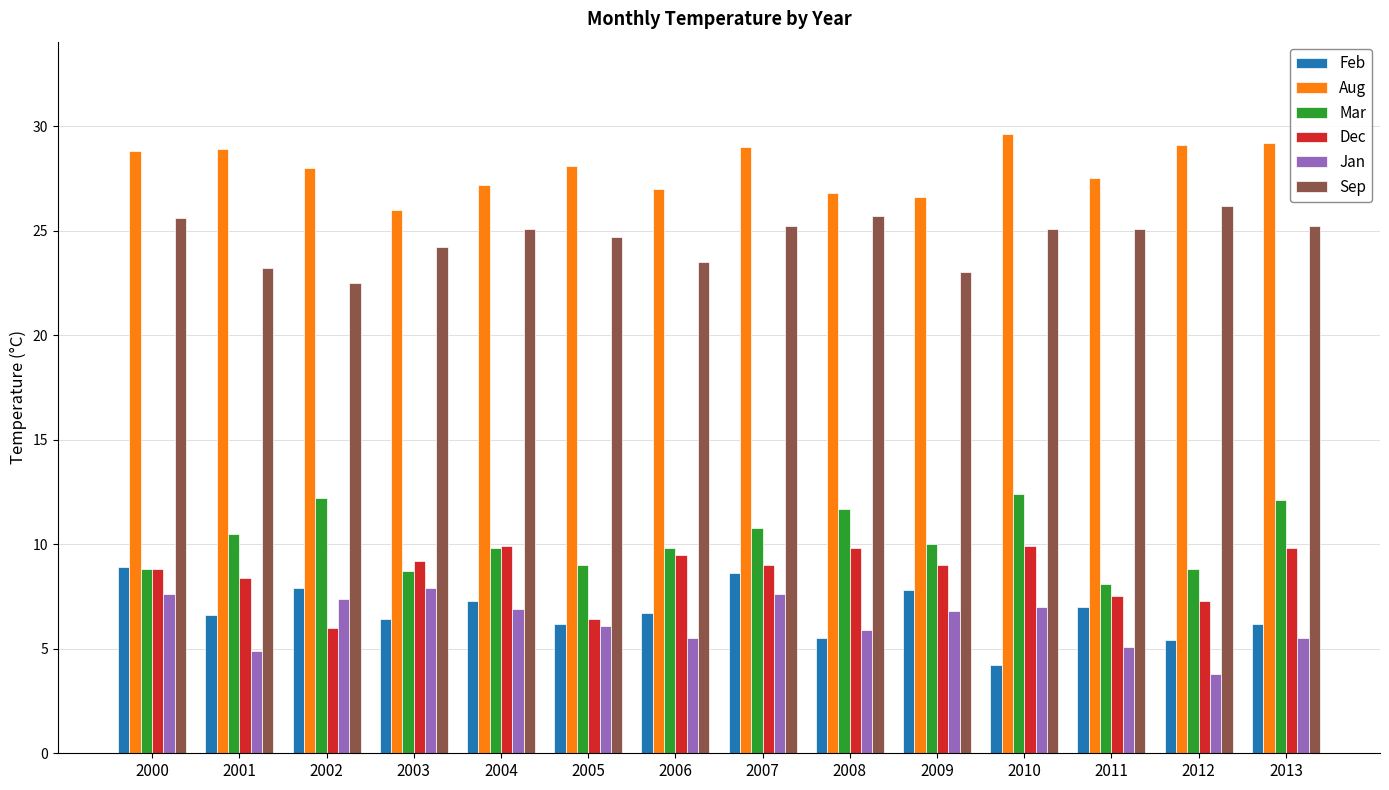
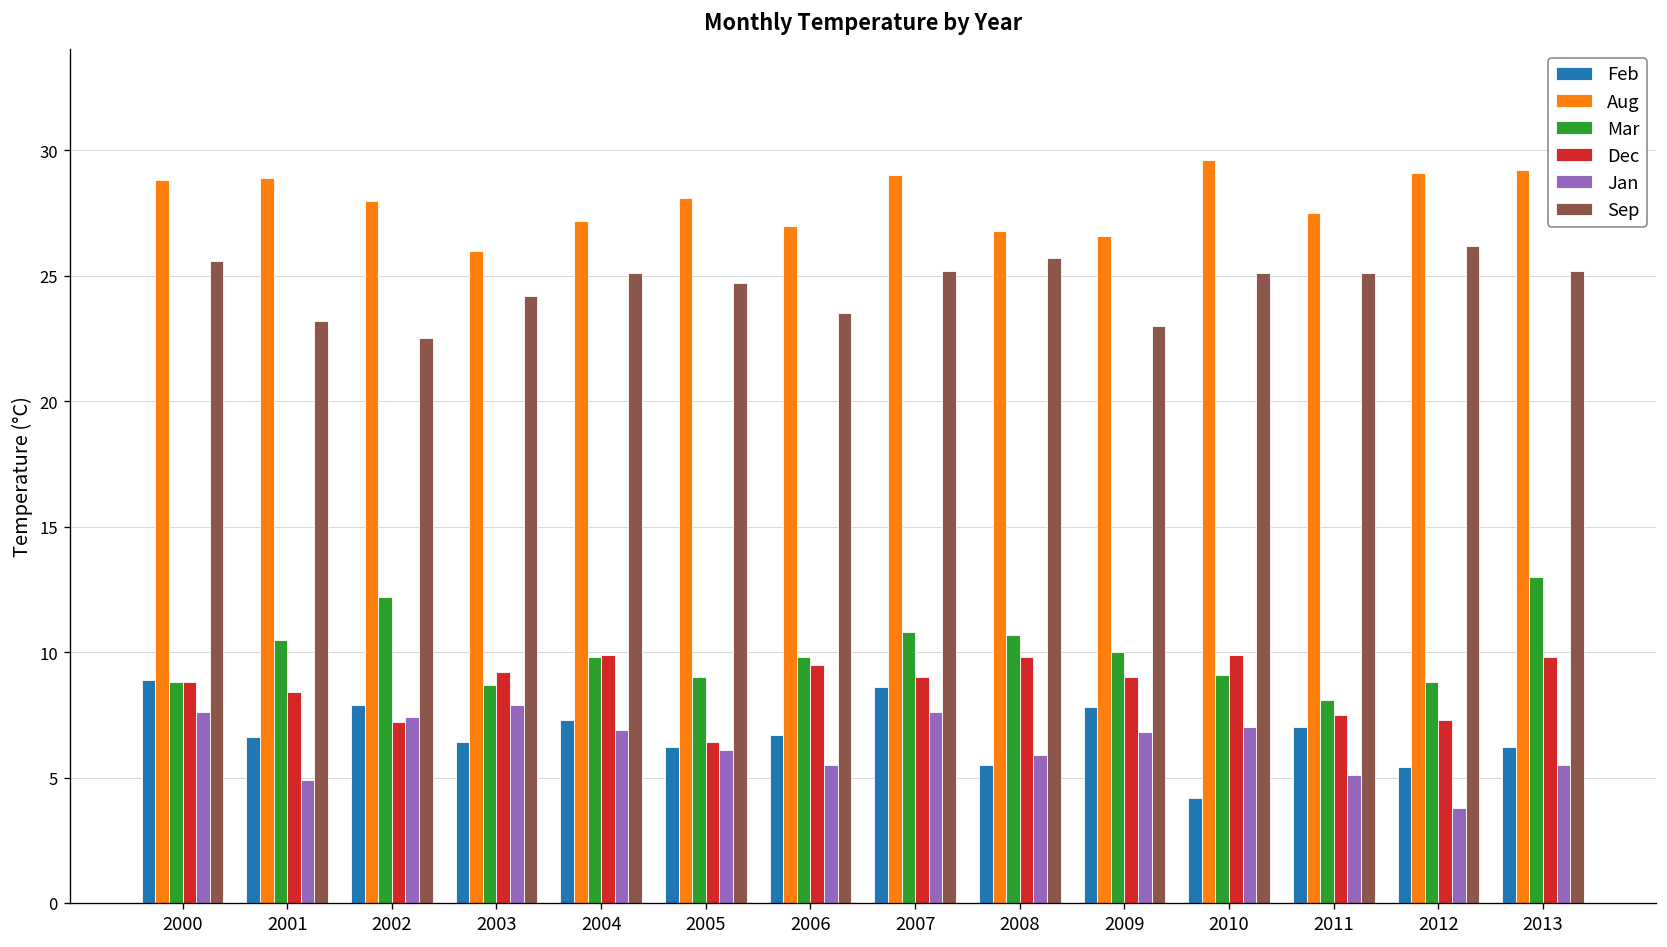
Dec, 2002: 6.0 -> 7.2
Mar, 2008: 11.7 -> 10.7
Mar, 2010: 12.4 -> 9.1
Mar, 2013: 12.1 -> 13.0
